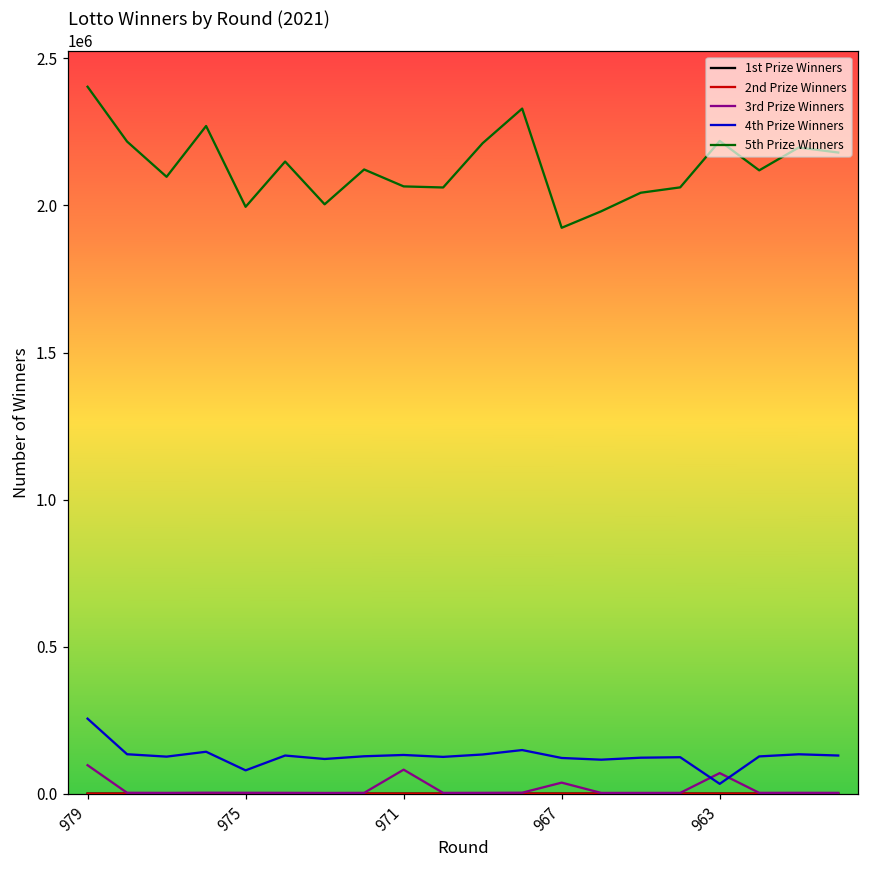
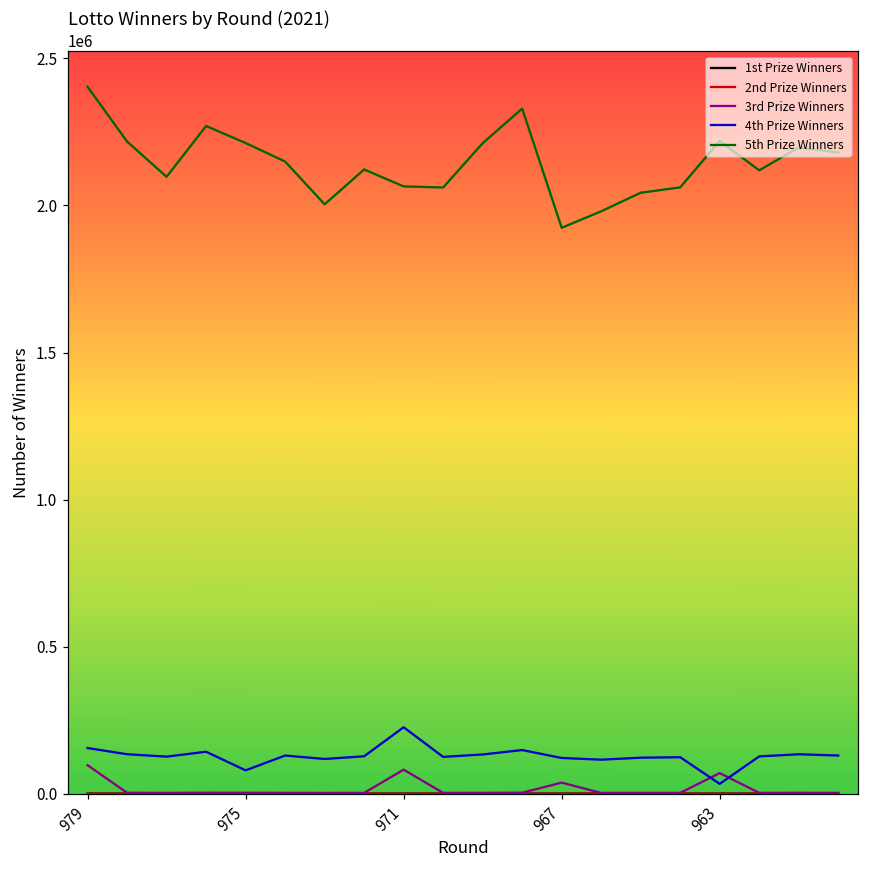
4th Prize Winners, 979: 250000 -> 150000
5th Prize Winners, 975: 2000000 -> 2210000
4th Prize Winners, 971: 130000 -> 230000
